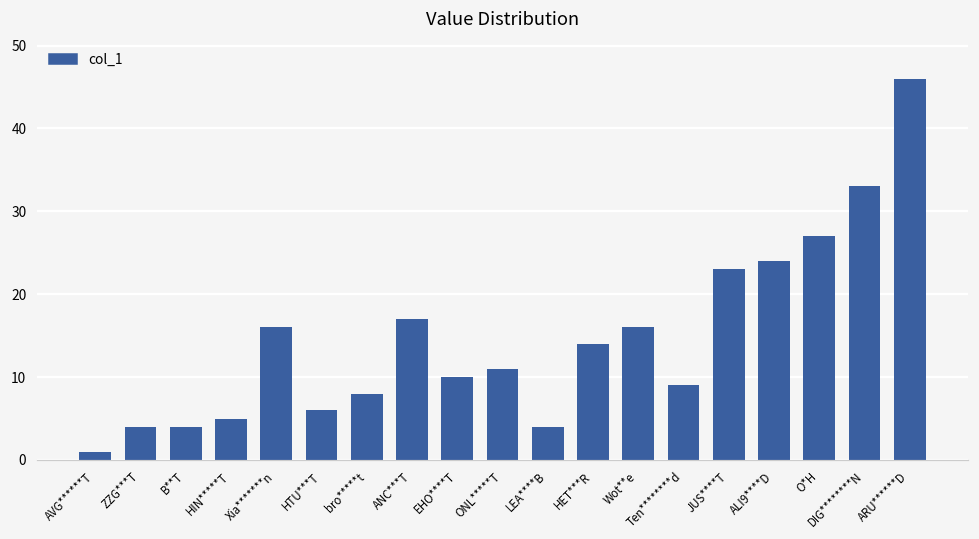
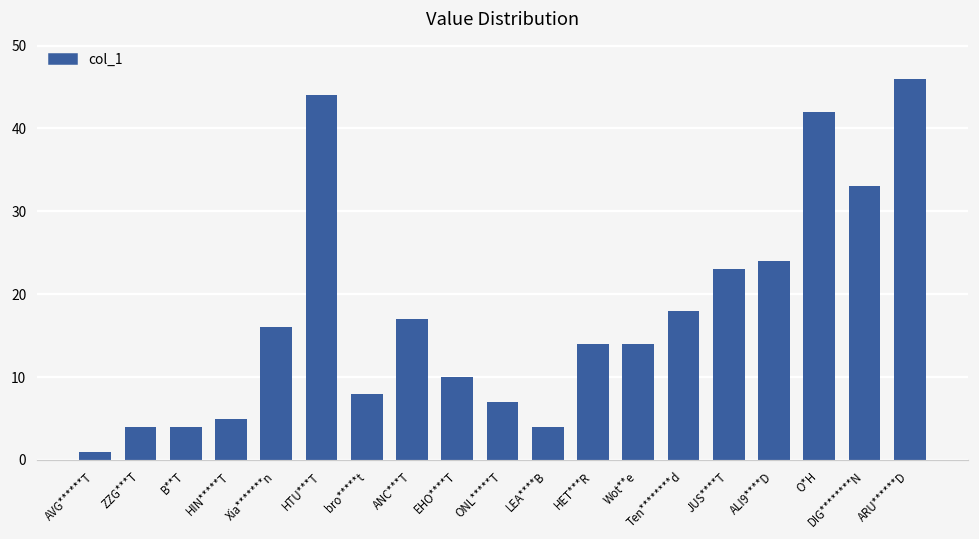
HTU***T: 6 -> 44
ONL*****T: 11 -> 7
Wot**e: 16 -> 14
Ten********d: 9 -> 18
O*H: 27 -> 42
